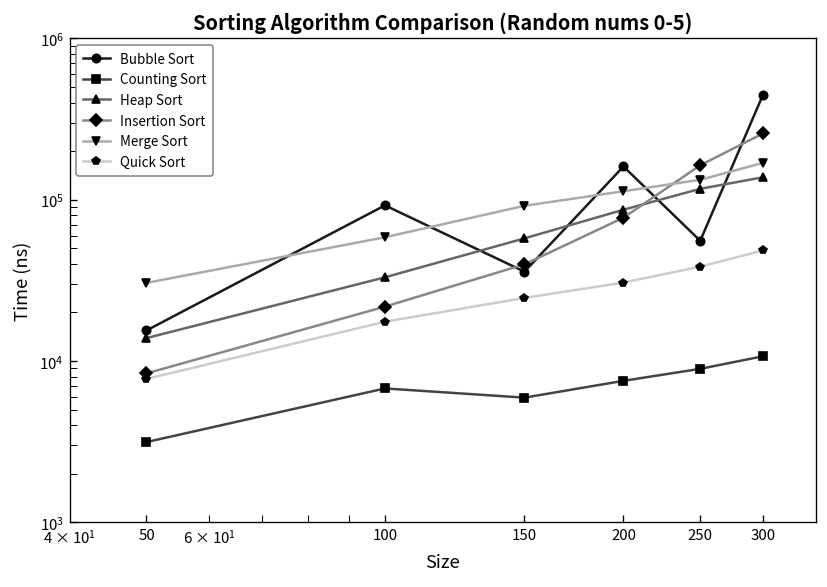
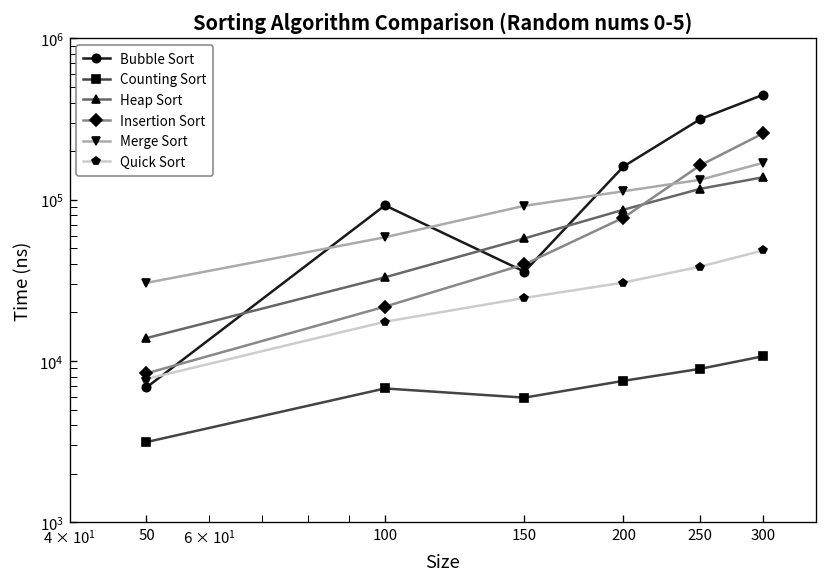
Bubble Sort, 50: 15000 -> 7000
Bubble Sort, 250: 56000 -> 320000
